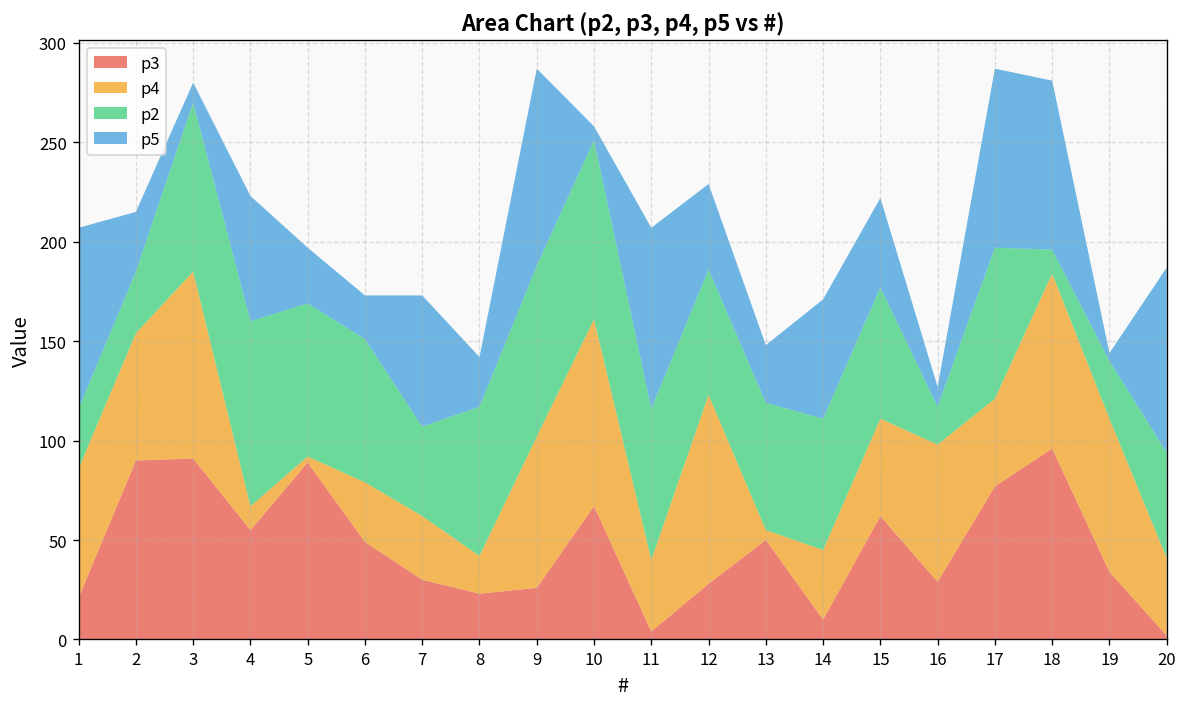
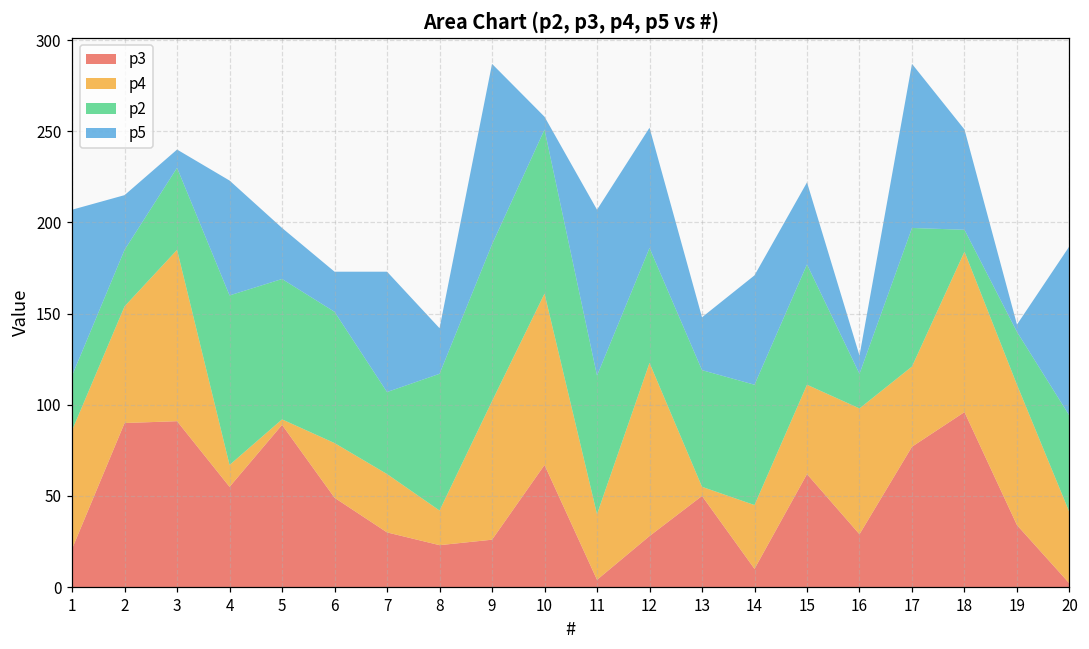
p2, 3: 85 -> 45
p5, 12: 43 -> 66
p5, 18: 85 -> 55
